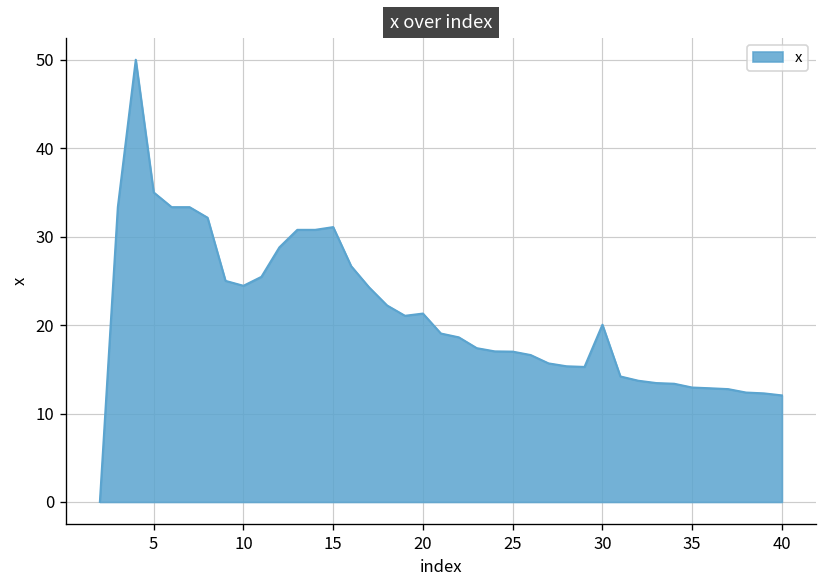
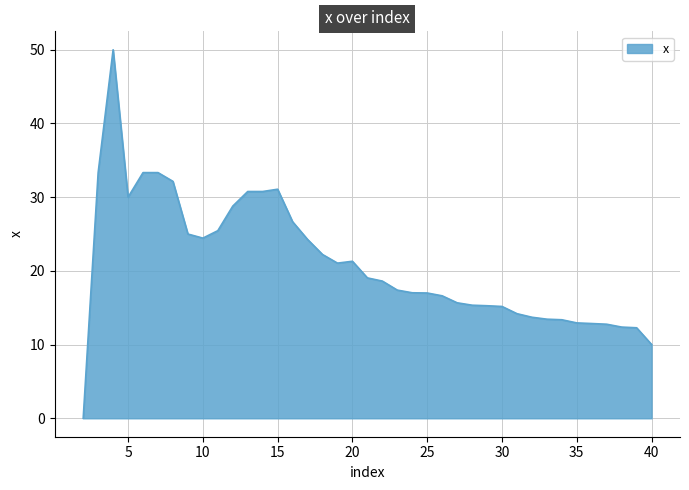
5: 35 -> 30
30: 20 -> 15
40: 12 -> 10
